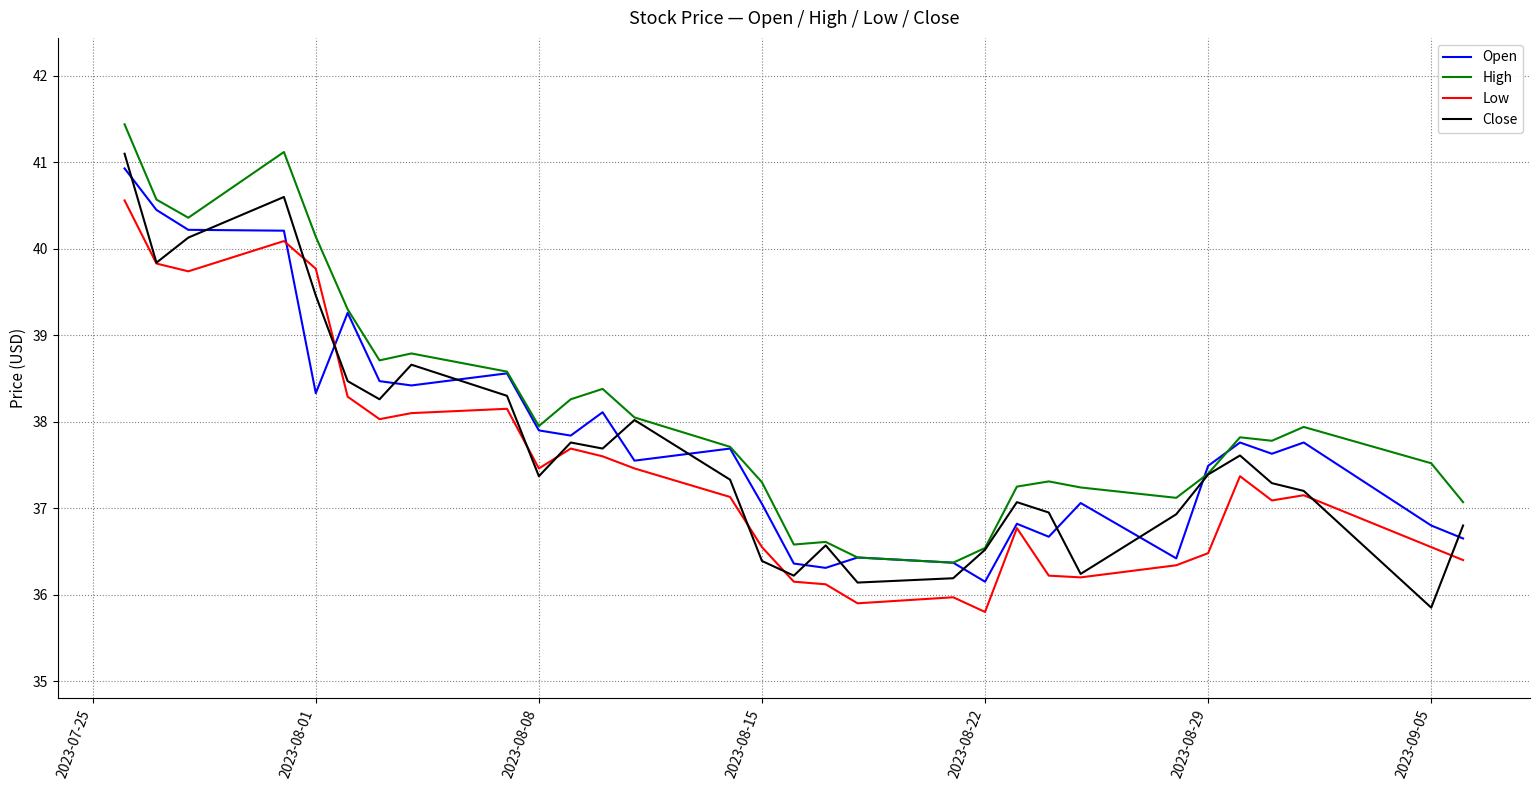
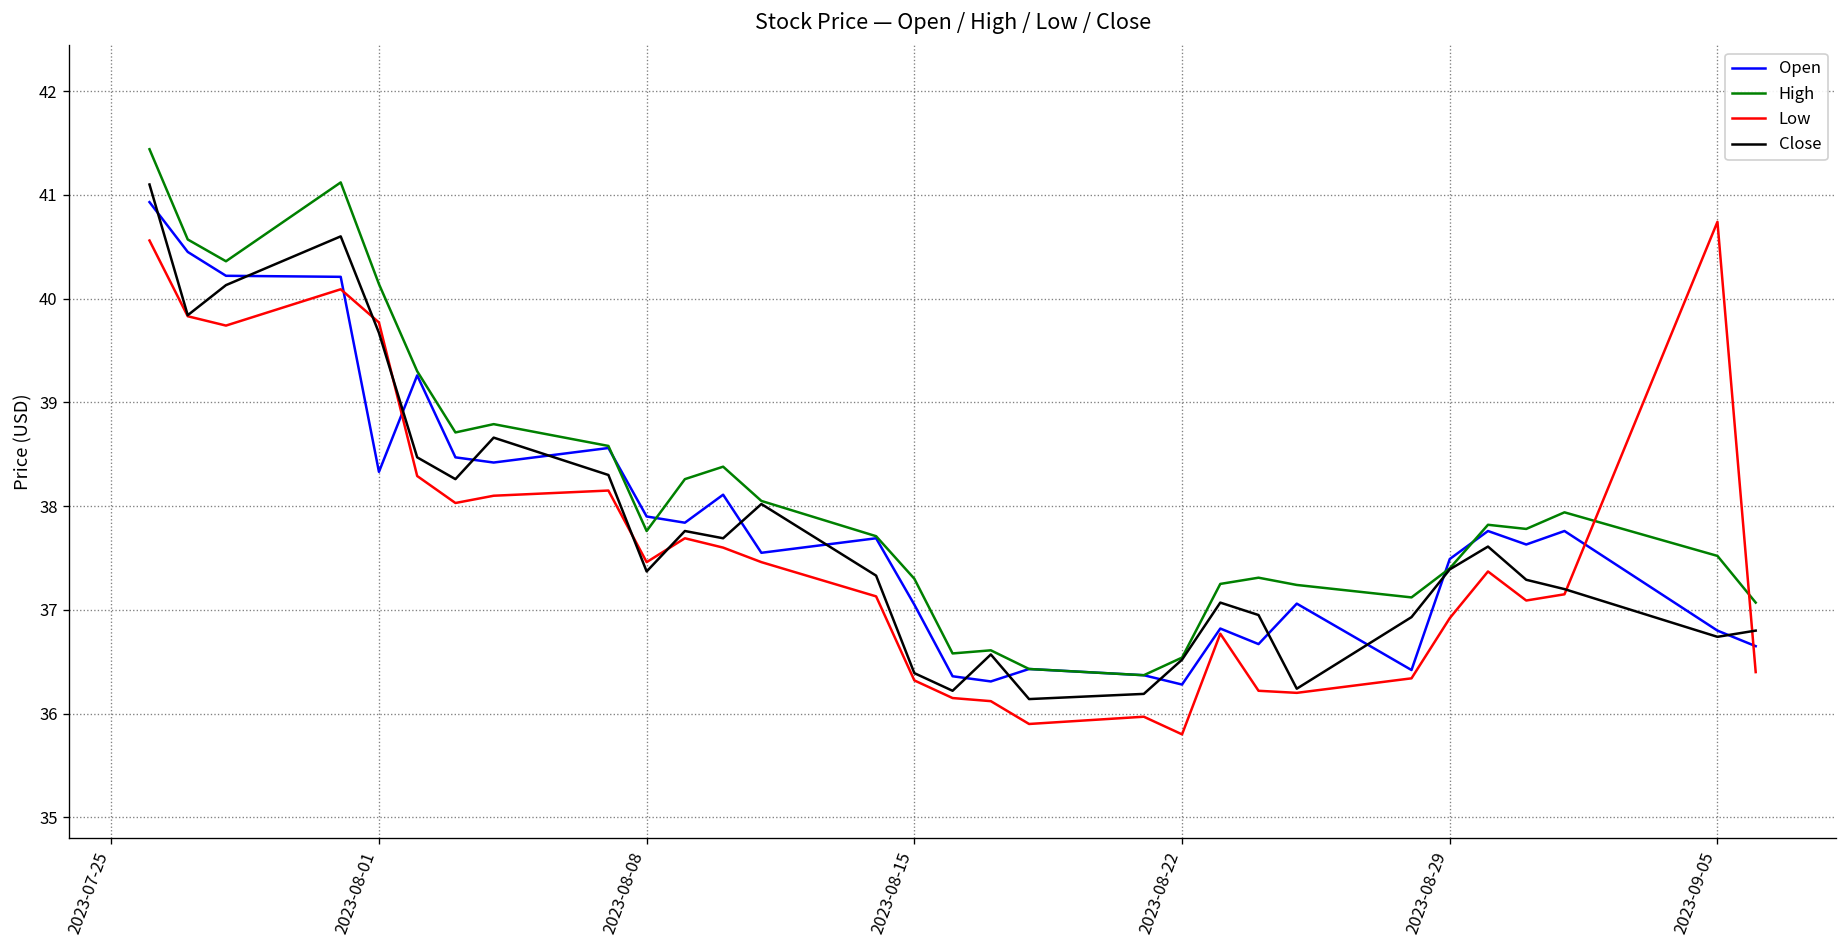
Close, 2023-08-01: 39.5 -> 39.7
High, 2023-08-08: 38.0 -> 37.8
Low, 2023-08-15: 36.6 -> 36.3
Open, 2023-08-22: 36.2 -> 36.3
Low, 2023-08-29: 36.5 -> 36.9
Low, 2023-09-05: 36.6 -> 40.7
Close, 2023-09-05: 35.9 -> 36.7
